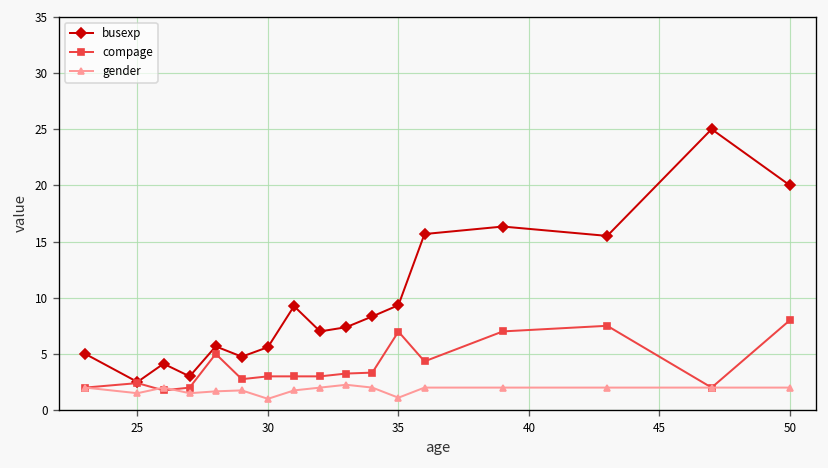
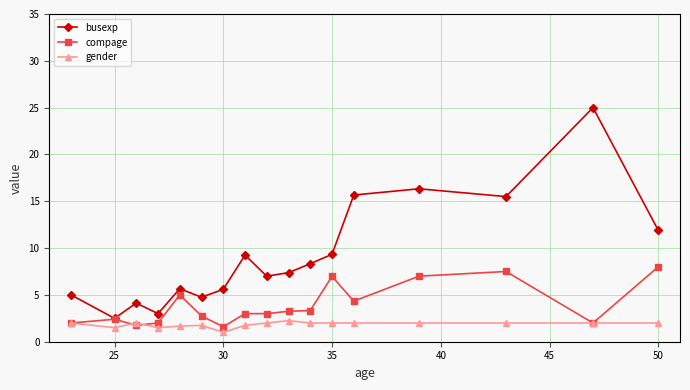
compage, 30: 3 -> 2
gender, 35: 1 -> 2
busexp, 50: 20 -> 12
